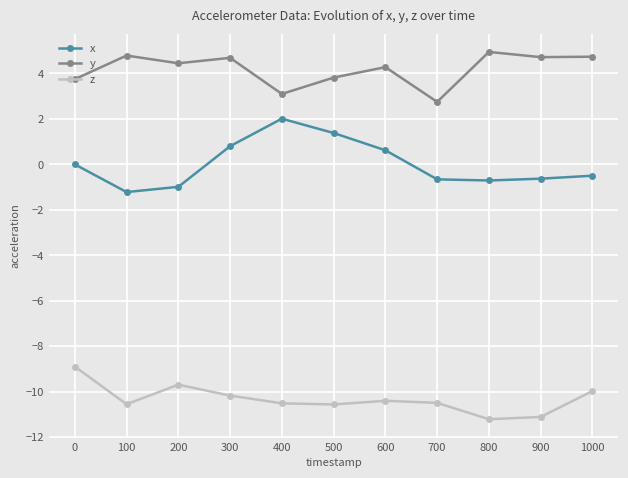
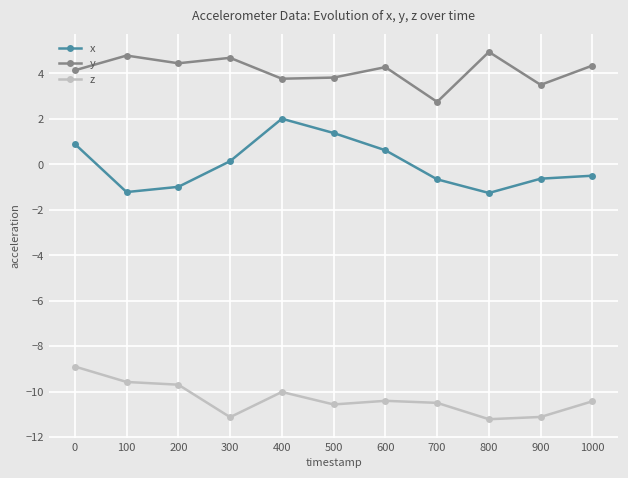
x, 0: 0.0 -> 0.9
y, 0: 3.8 -> 4.1
z, 100: -10.6 -> -9.6
x, 300: 0.8 -> 0.1
z, 300: -10.2 -> -11.1
y, 400: 3.1 -> 3.8
z, 400: -10.5 -> -10.0
x, 800: -0.7 -> -1.3
y, 900: 4.7 -> 3.5
y, 1000: 4.7 -> 4.4
z, 1000: -10.0 -> -10.4
